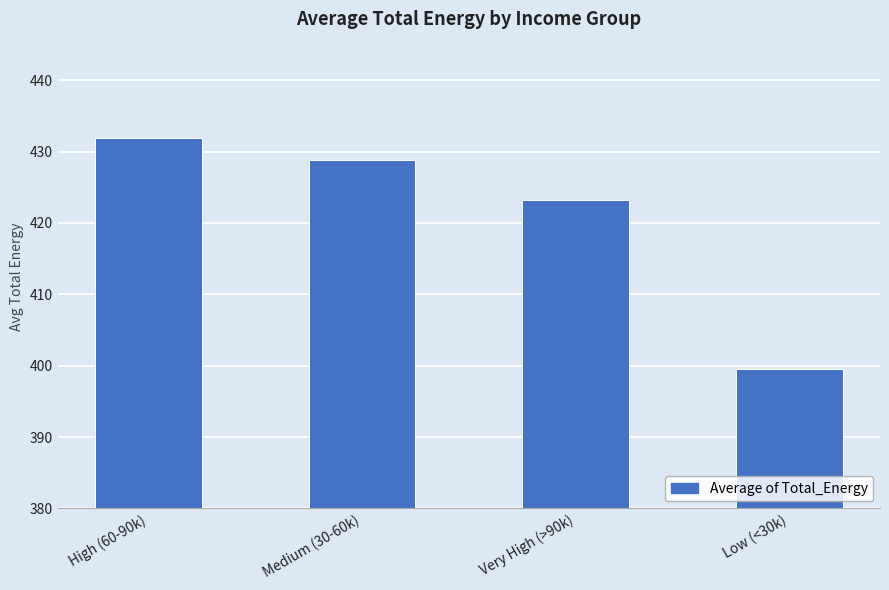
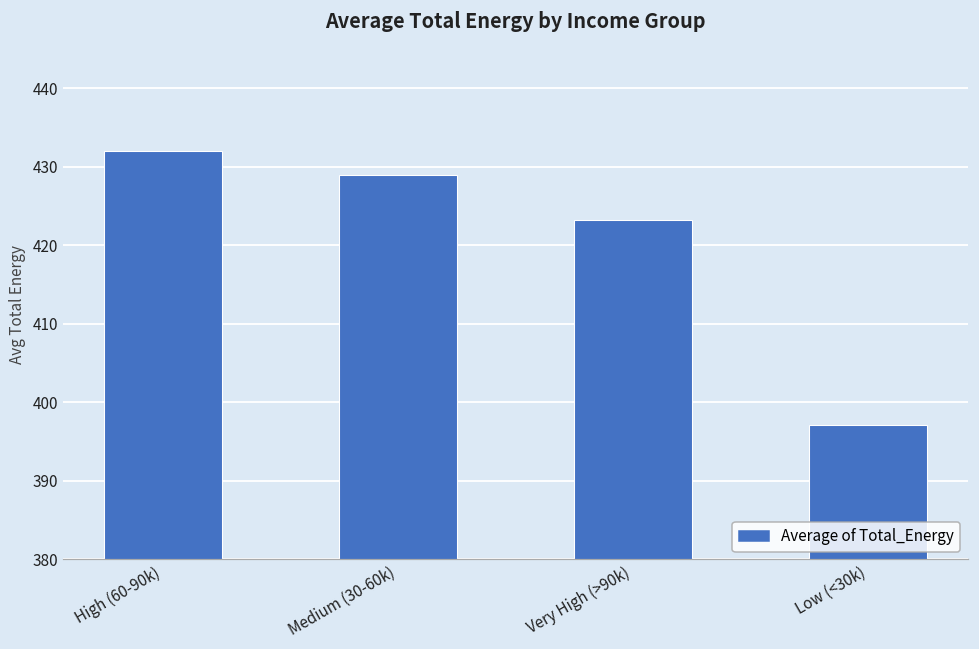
Low (<30k): 400 -> 397
